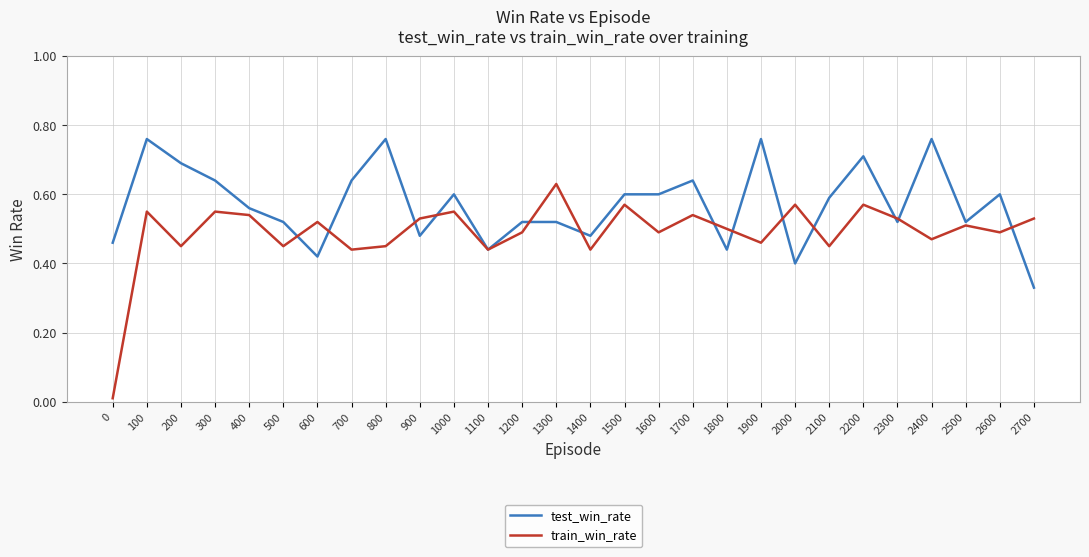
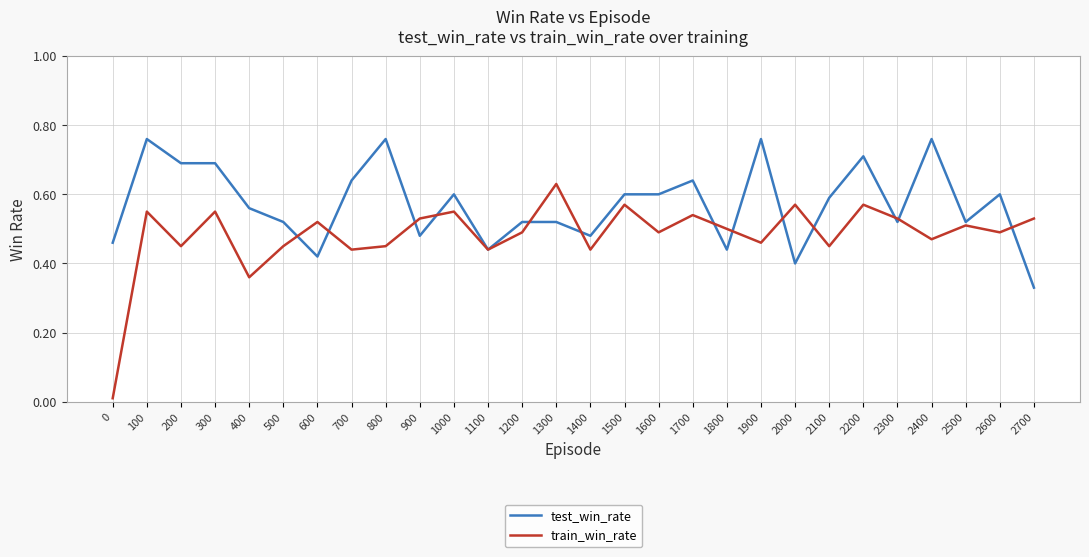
test_win_rate, 300: 0.64 -> 0.69
train_win_rate, 400: 0.54 -> 0.36
